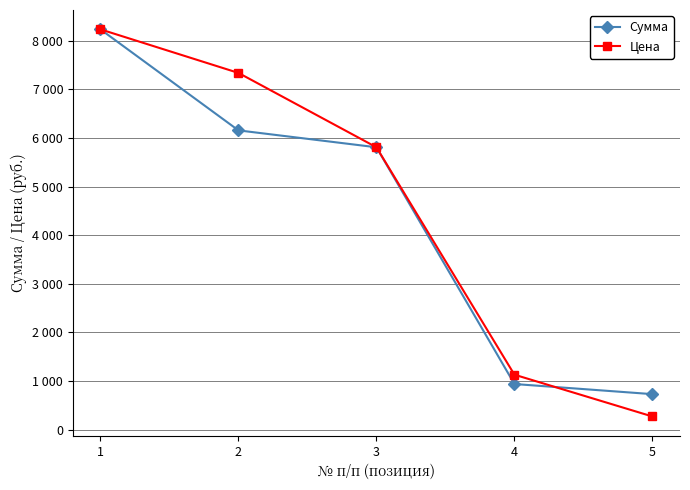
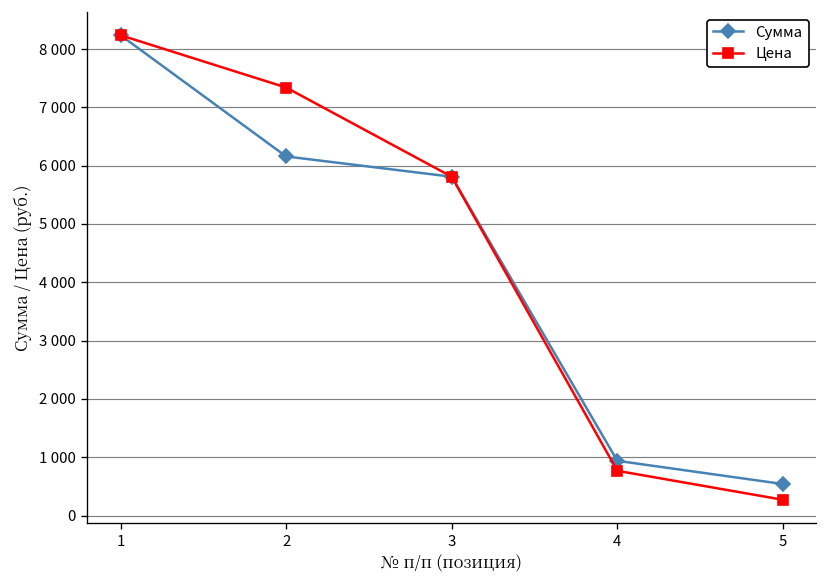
Цена, 4: 1100 -> 800
Сумма, 5: 700 -> 500
